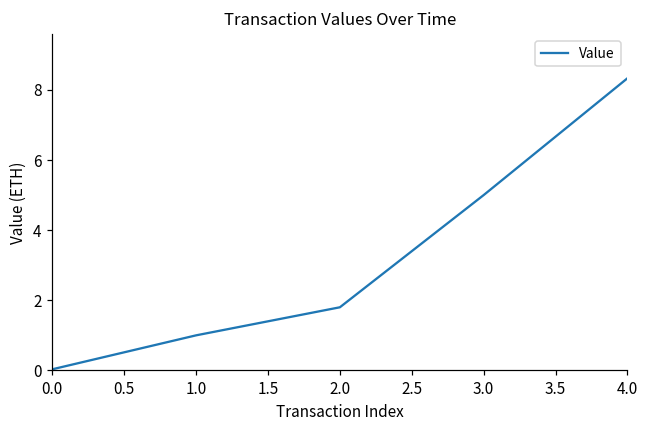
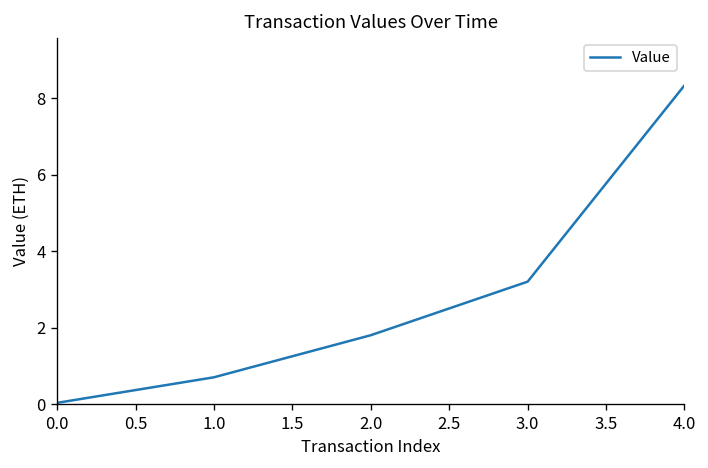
1.0: 1.0 -> 0.7
3.0: 5.0 -> 3.2
